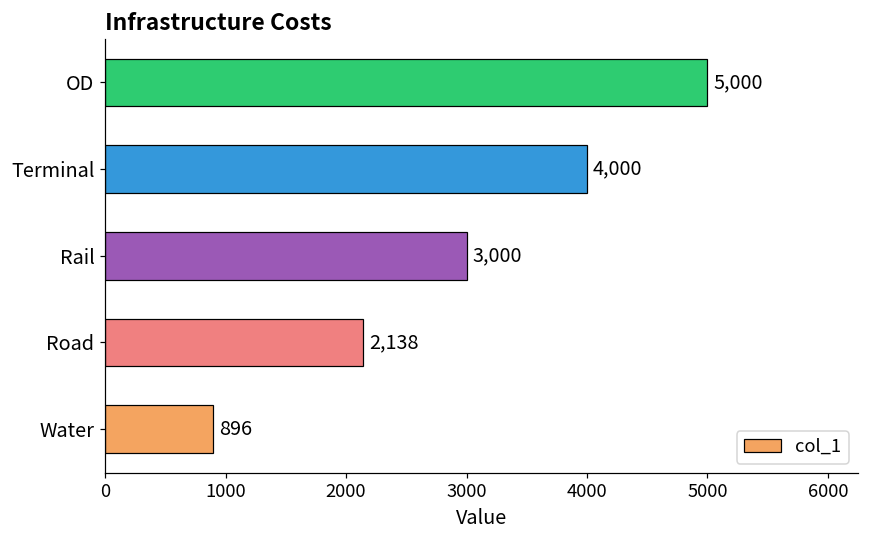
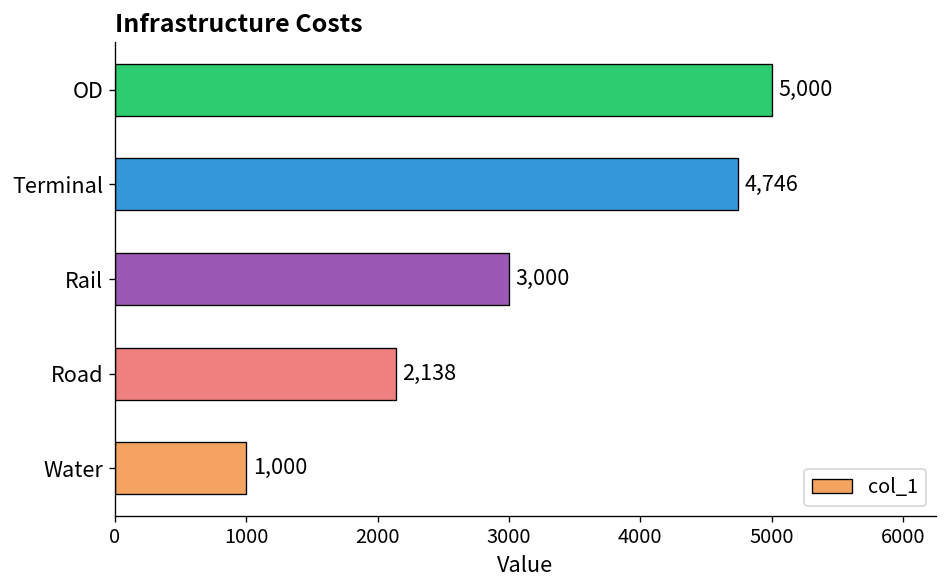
Terminal: 4,000 -> 4,746
Water: 896 -> 1,000
